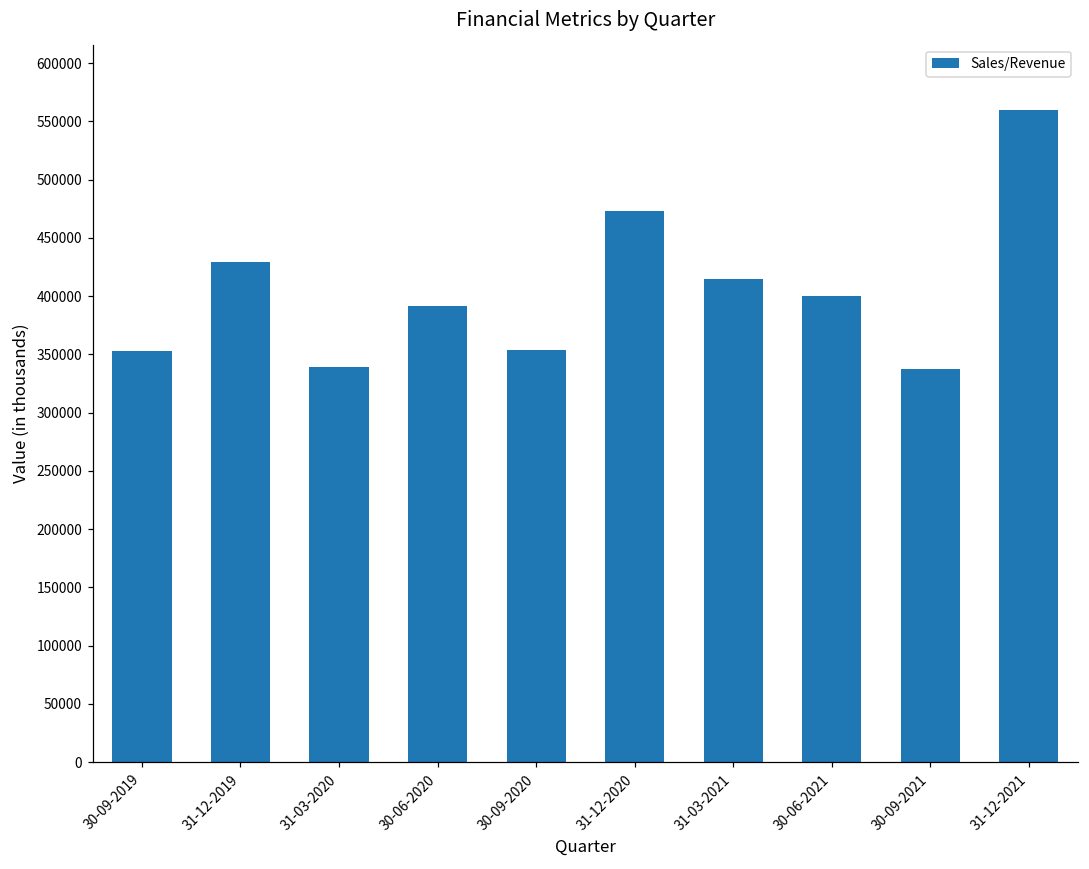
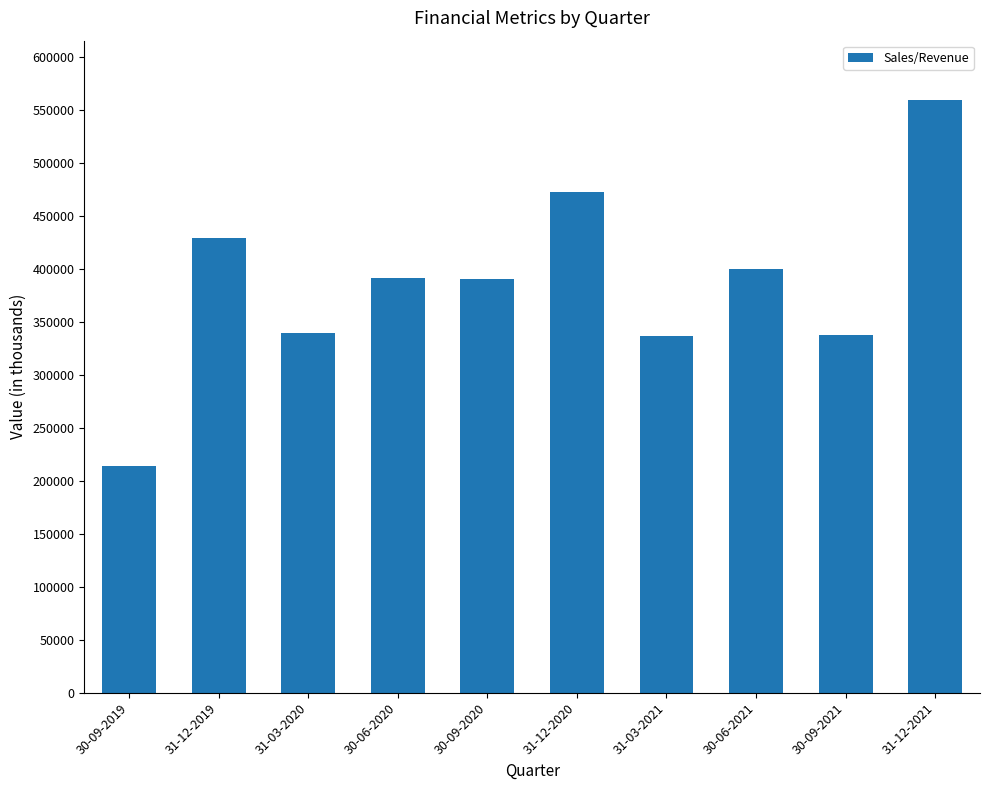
30-09-2019: 353000 -> 214000
30-09-2020: 354000 -> 391000
31-03-2021: 415000 -> 337000
